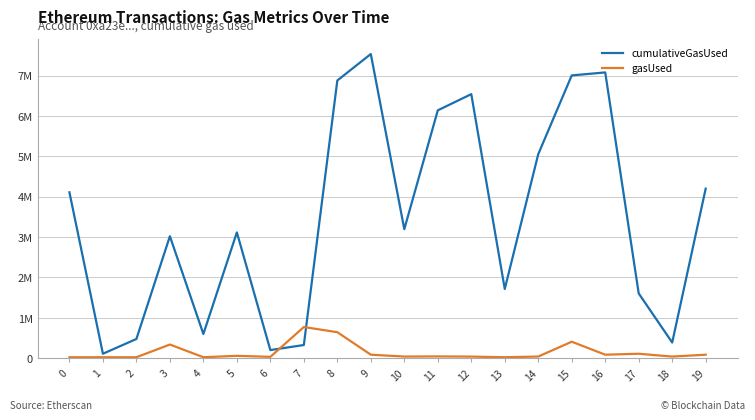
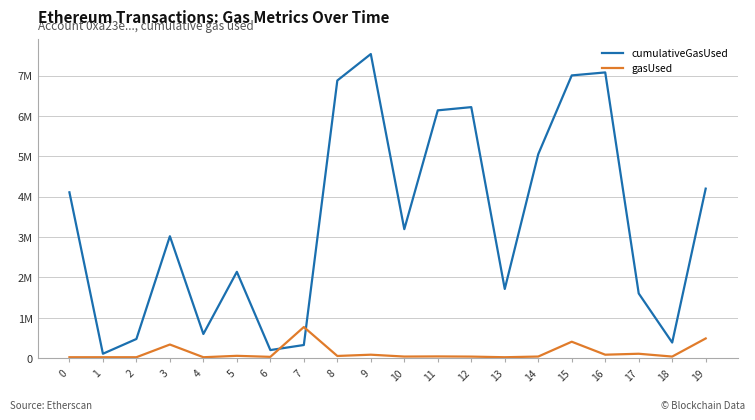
cumulativeGasUsed, 5: 3100000 -> 2100000
gasUsed, 8: 600000 -> 100000
cumulativeGasUsed, 12: 6500000 -> 6200000
gasUsed, 19: 100000 -> 500000
